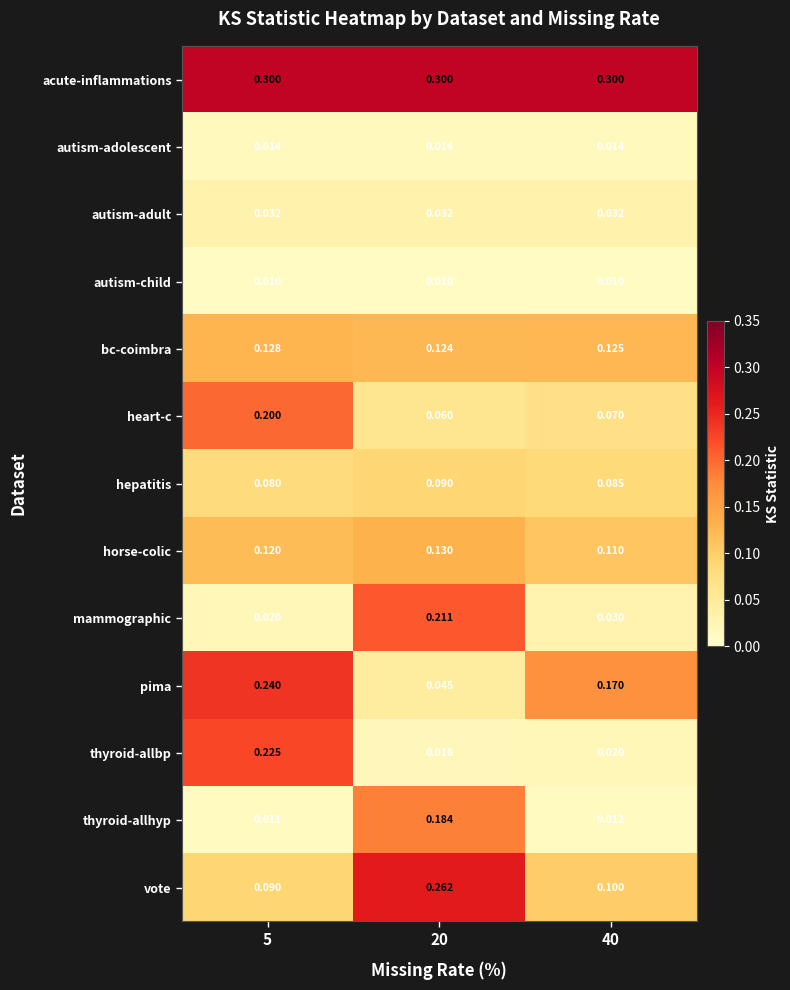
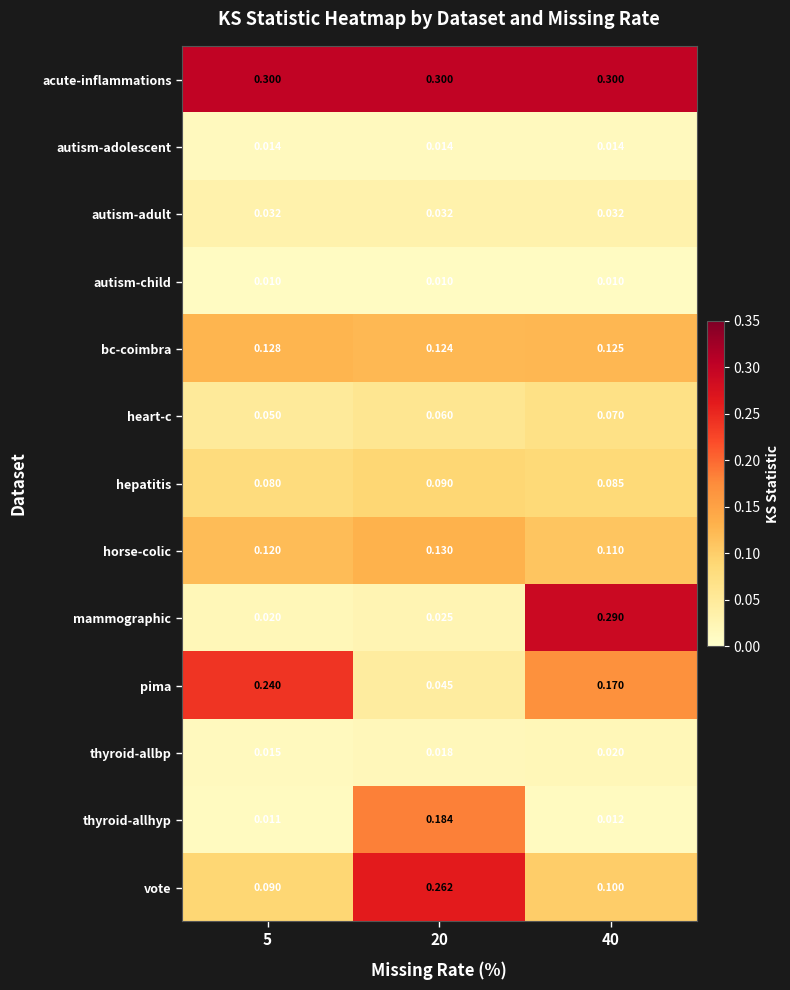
heart-c, 5: 0.200 -> 0.050
mammographic, 20: 0.211 -> 0.025
mammographic, 40: 0.030 -> 0.290
thyroid-allbp, 5: 0.225 -> 0.015
